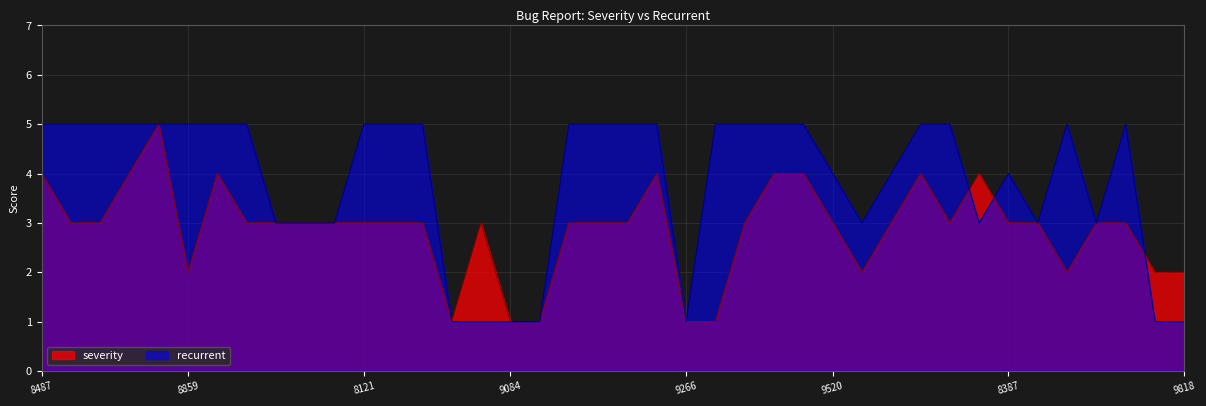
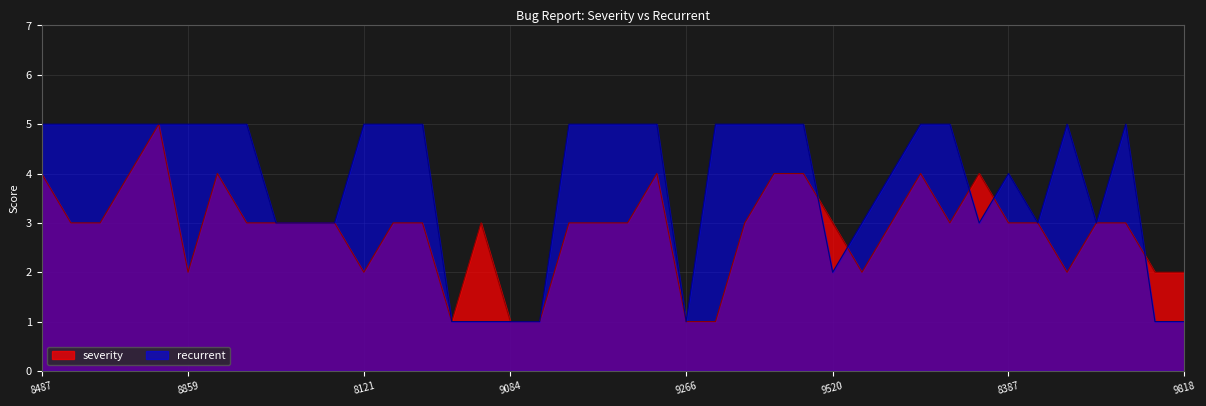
severity, 8121: 3 -> 2
recurrent, 9520: 4 -> 2
